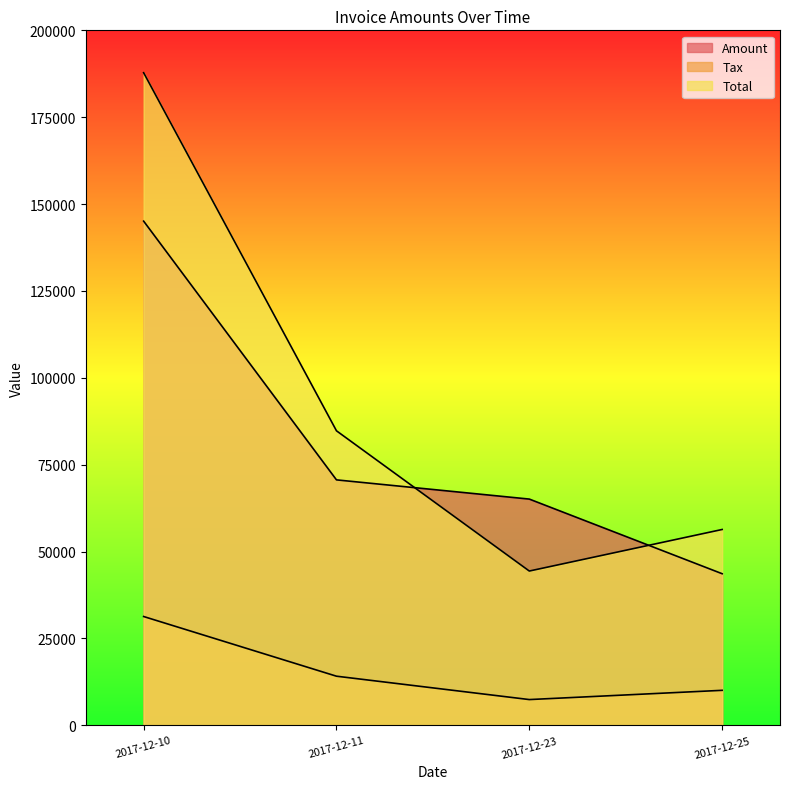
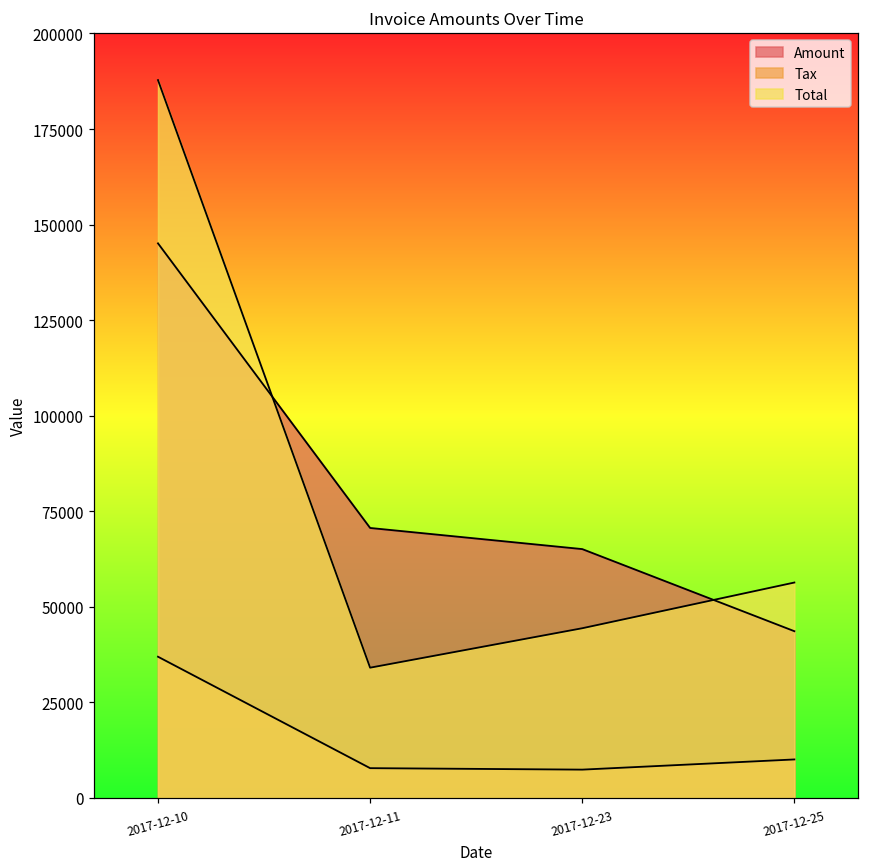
Tax, 2017-12-10: 31000 -> 37000
Tax, 2017-12-11: 14000 -> 8000
Total, 2017-12-11: 85000 -> 34000
